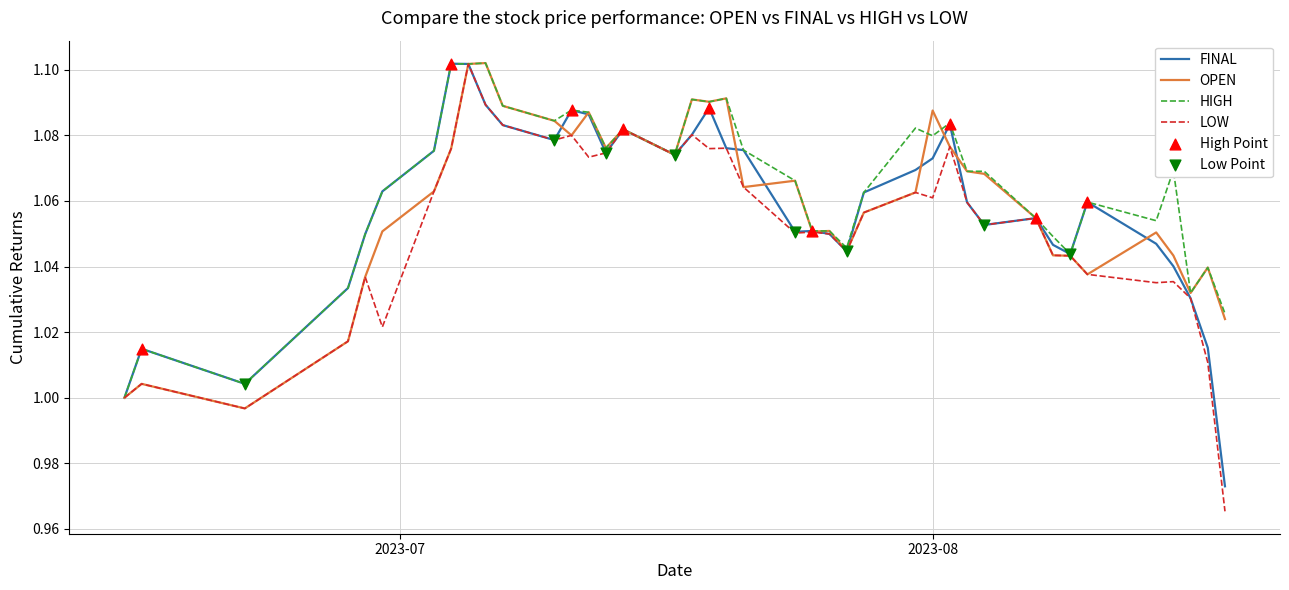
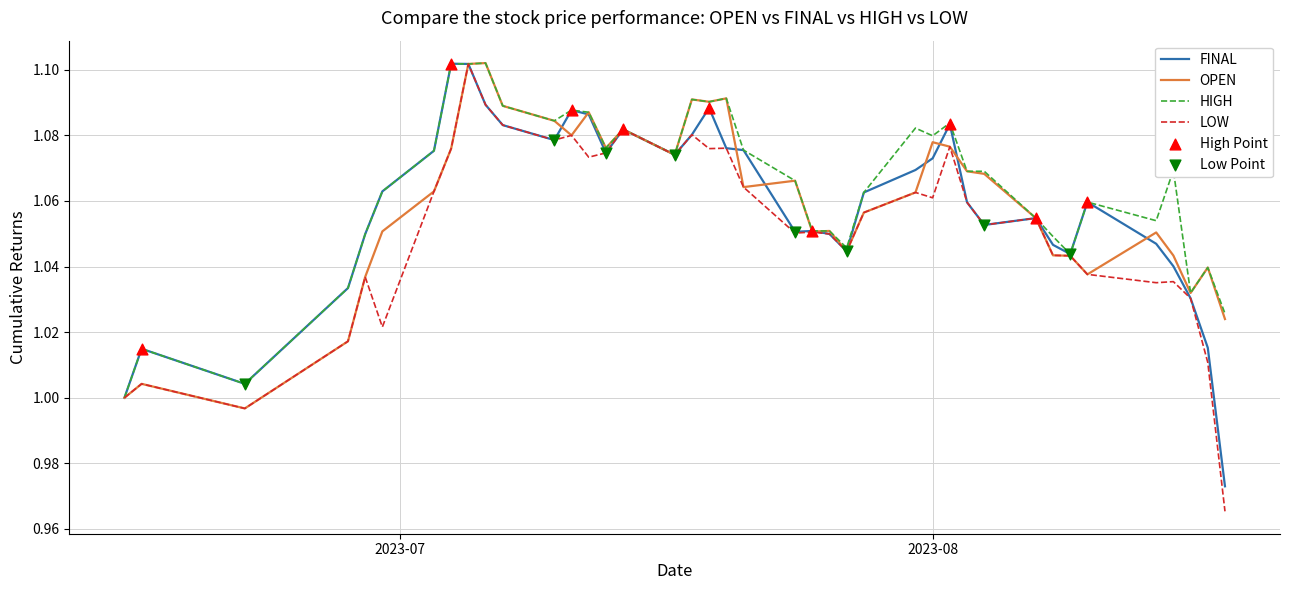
OPEN, 2023-08: 1.088 -> 1.078
